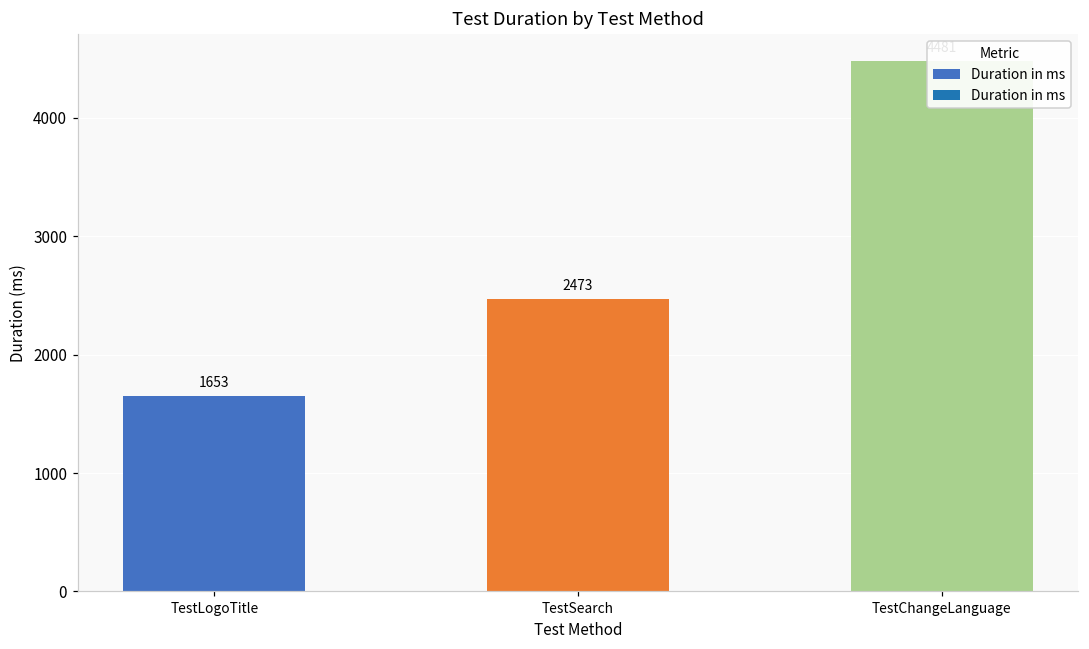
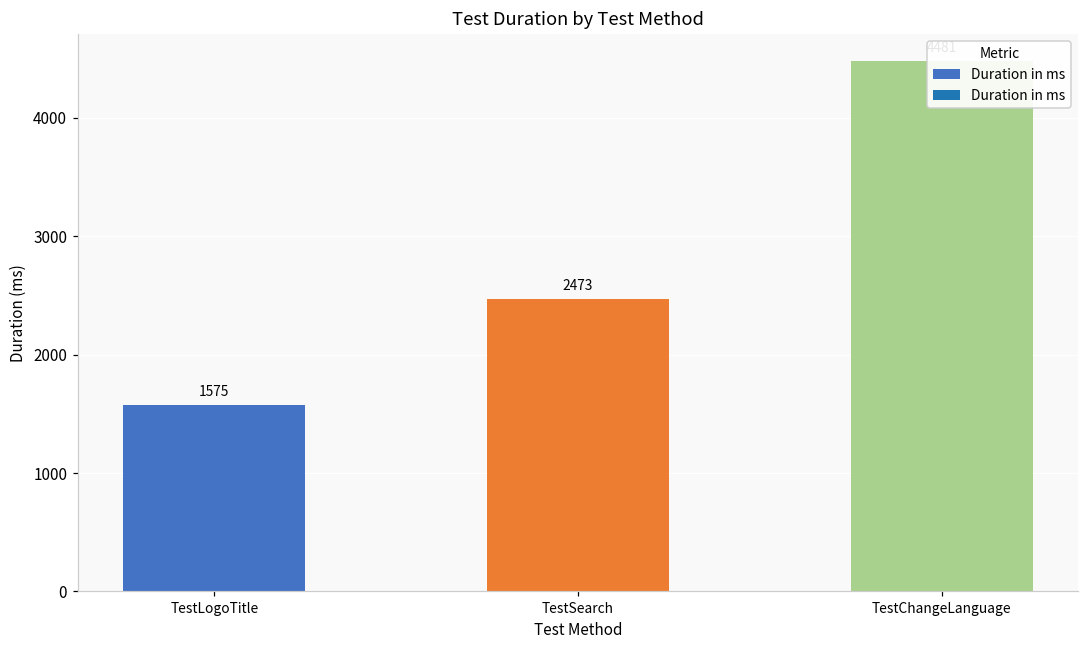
TestLogoTitle: 1653 -> 1575
